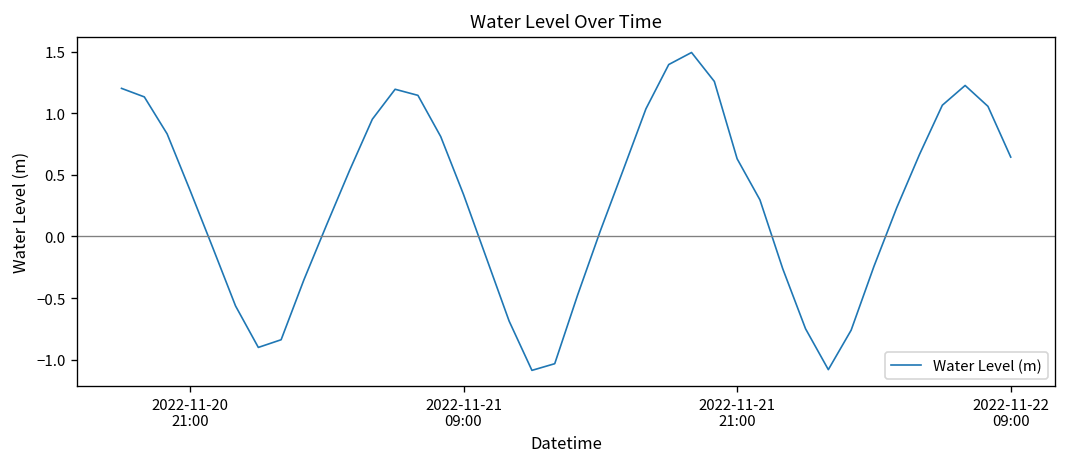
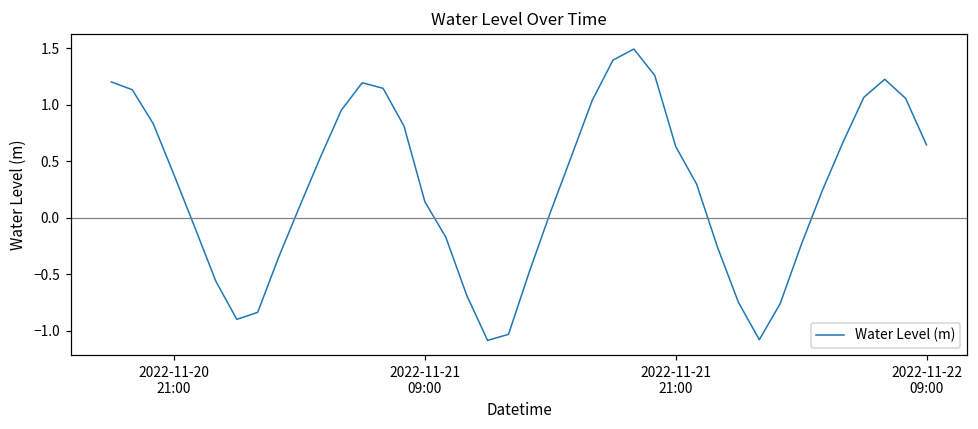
2022-11-21 09:00: 0.34 -> 0.14
